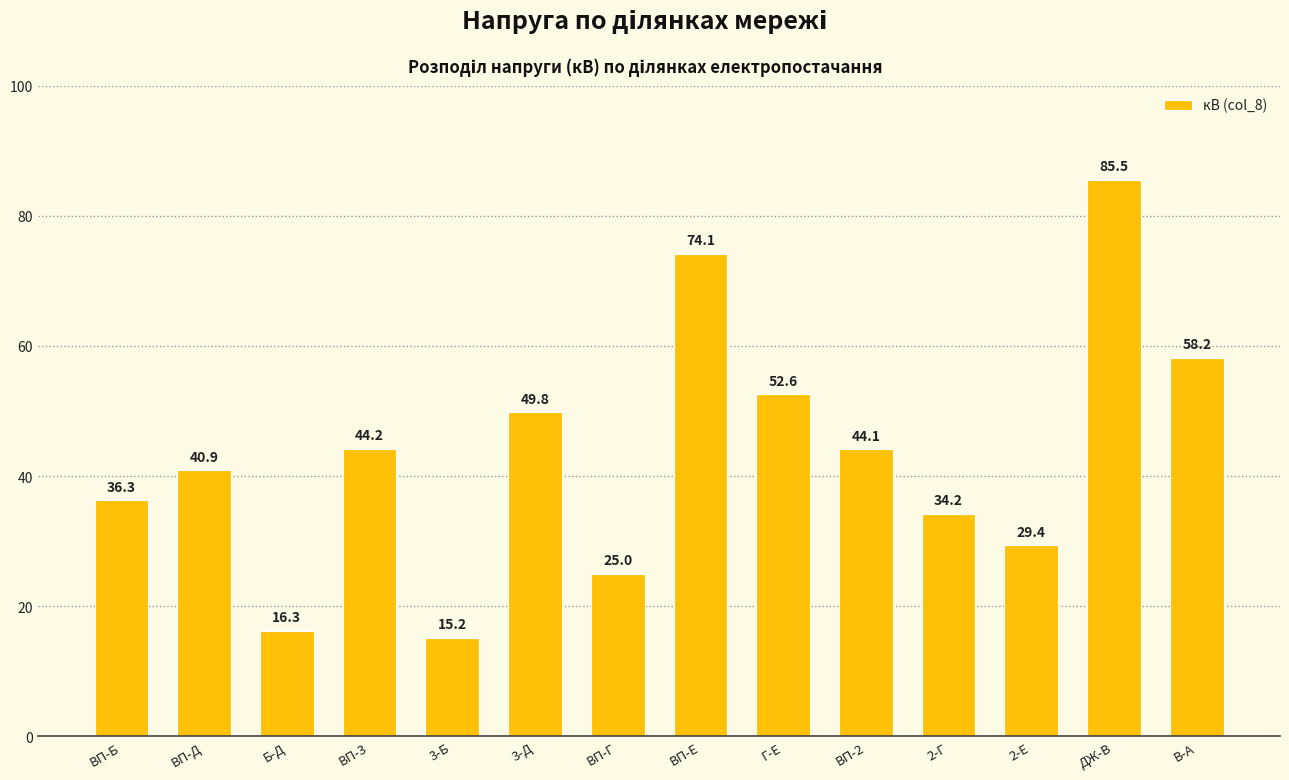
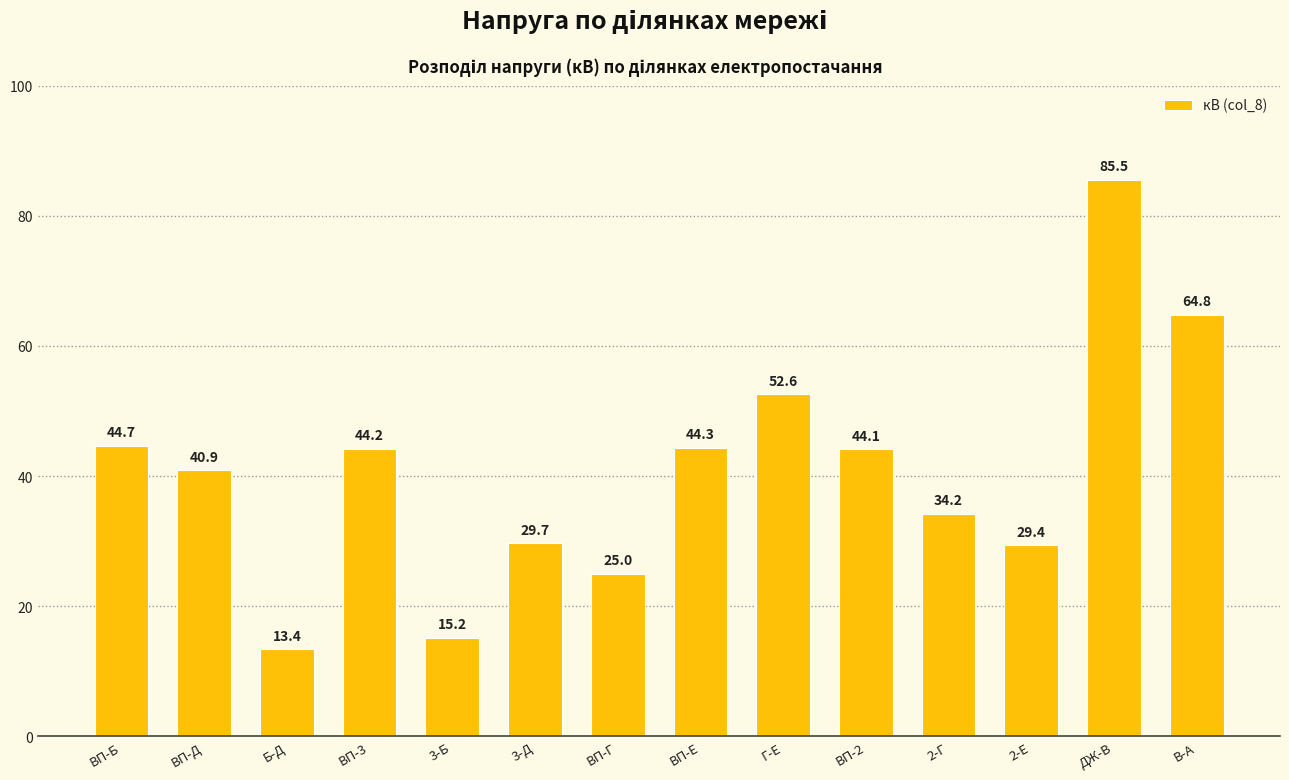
ВП-Б: 36.3 -> 44.7
Б-Д: 16.3 -> 13.4
3-Д: 49.8 -> 29.7
ВП-Е: 74.1 -> 44.3
В-А: 58.2 -> 64.8
